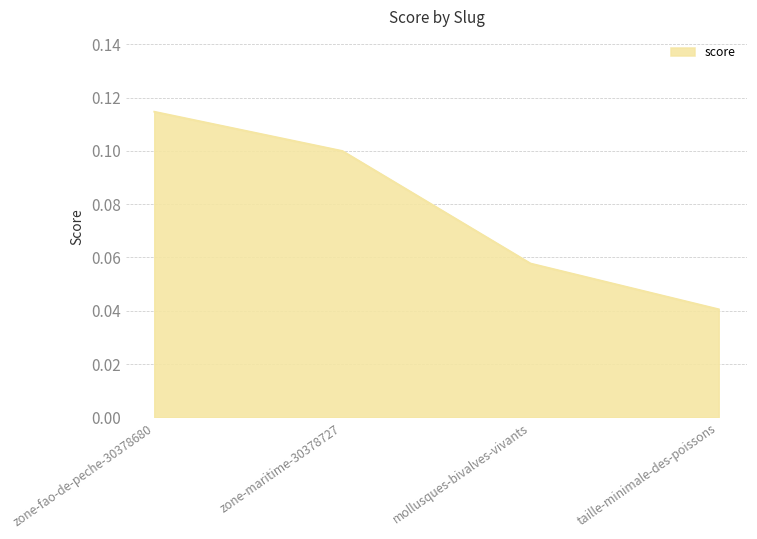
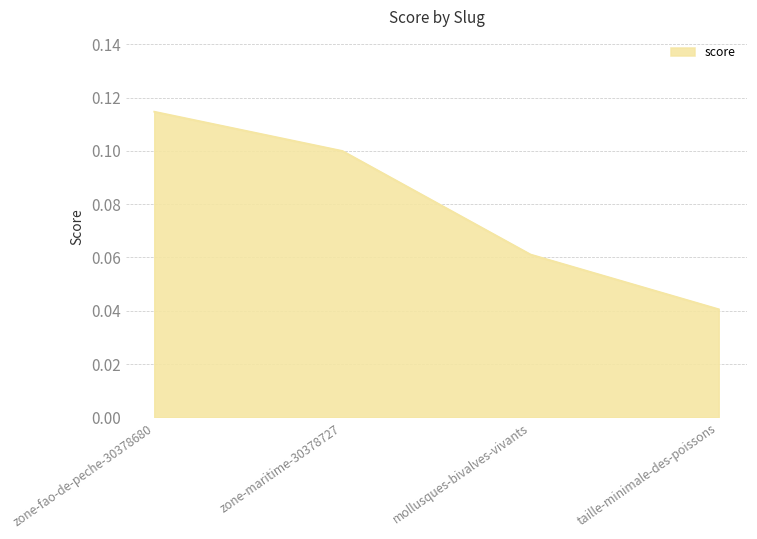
mollusques-bivalves-vivants: 0.058 -> 0.061
